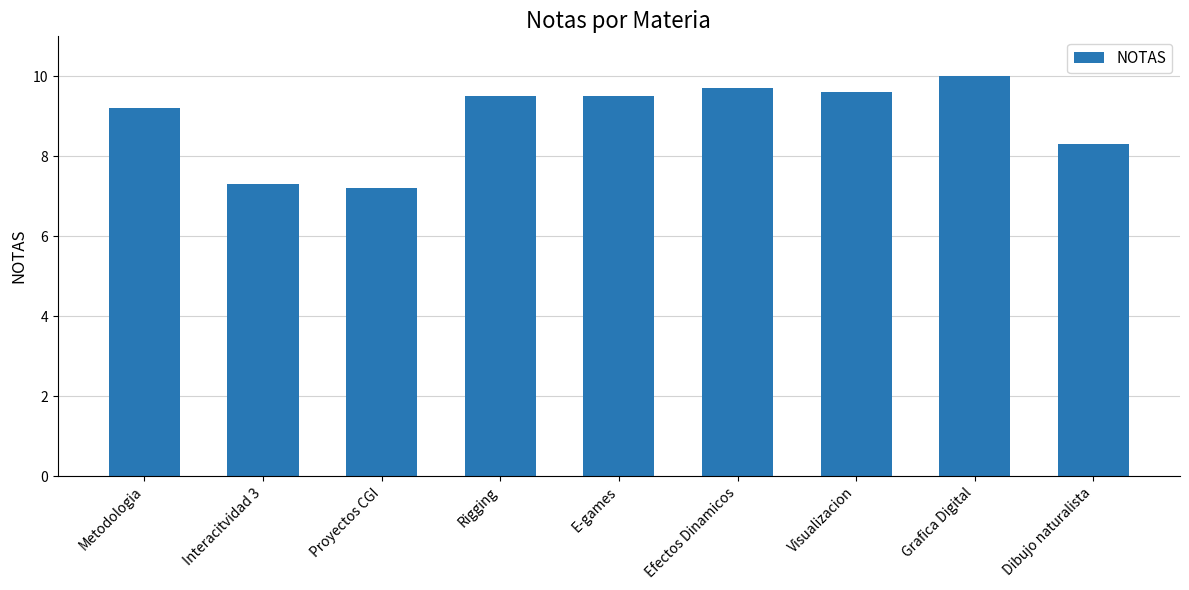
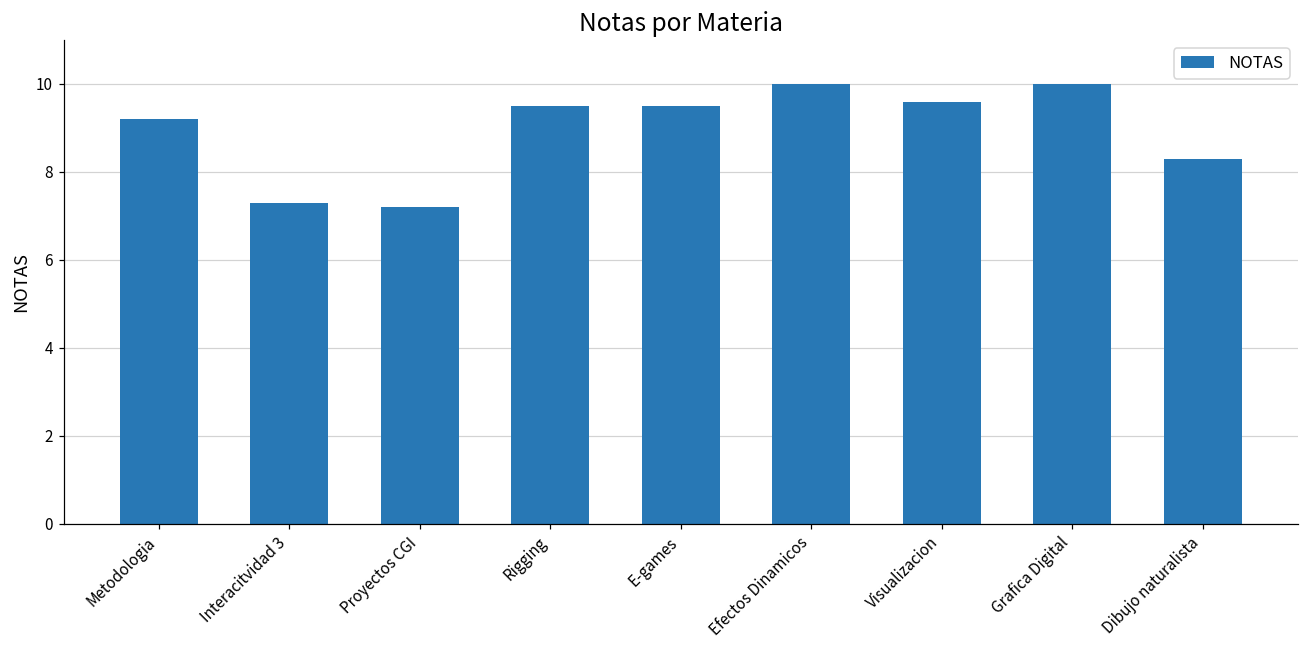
Efectos Dinamicos: 9.7 -> 10.0
